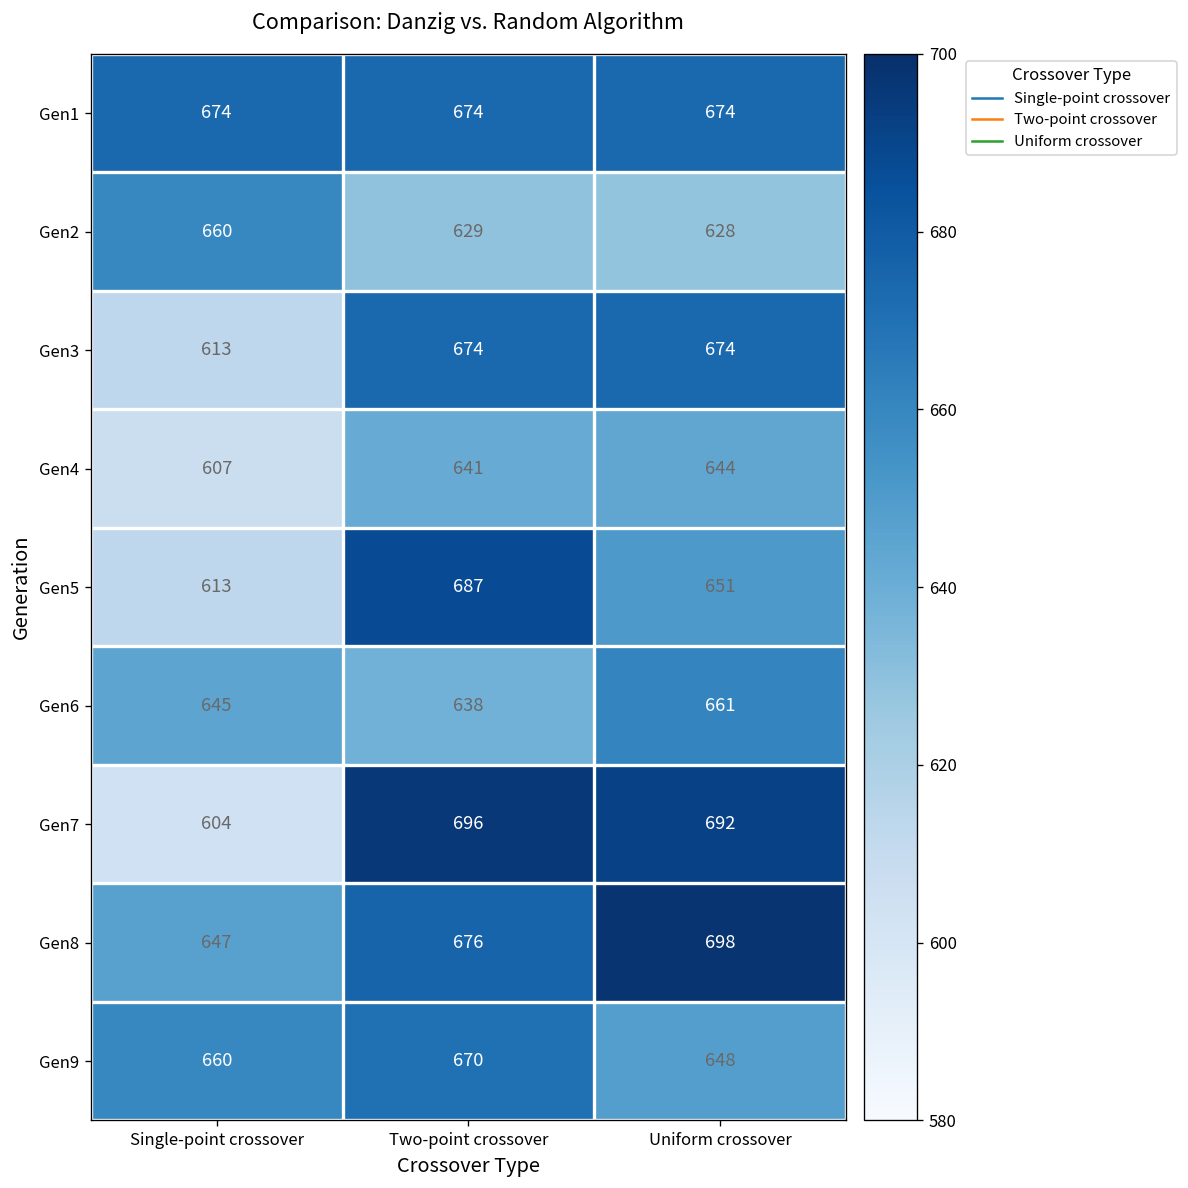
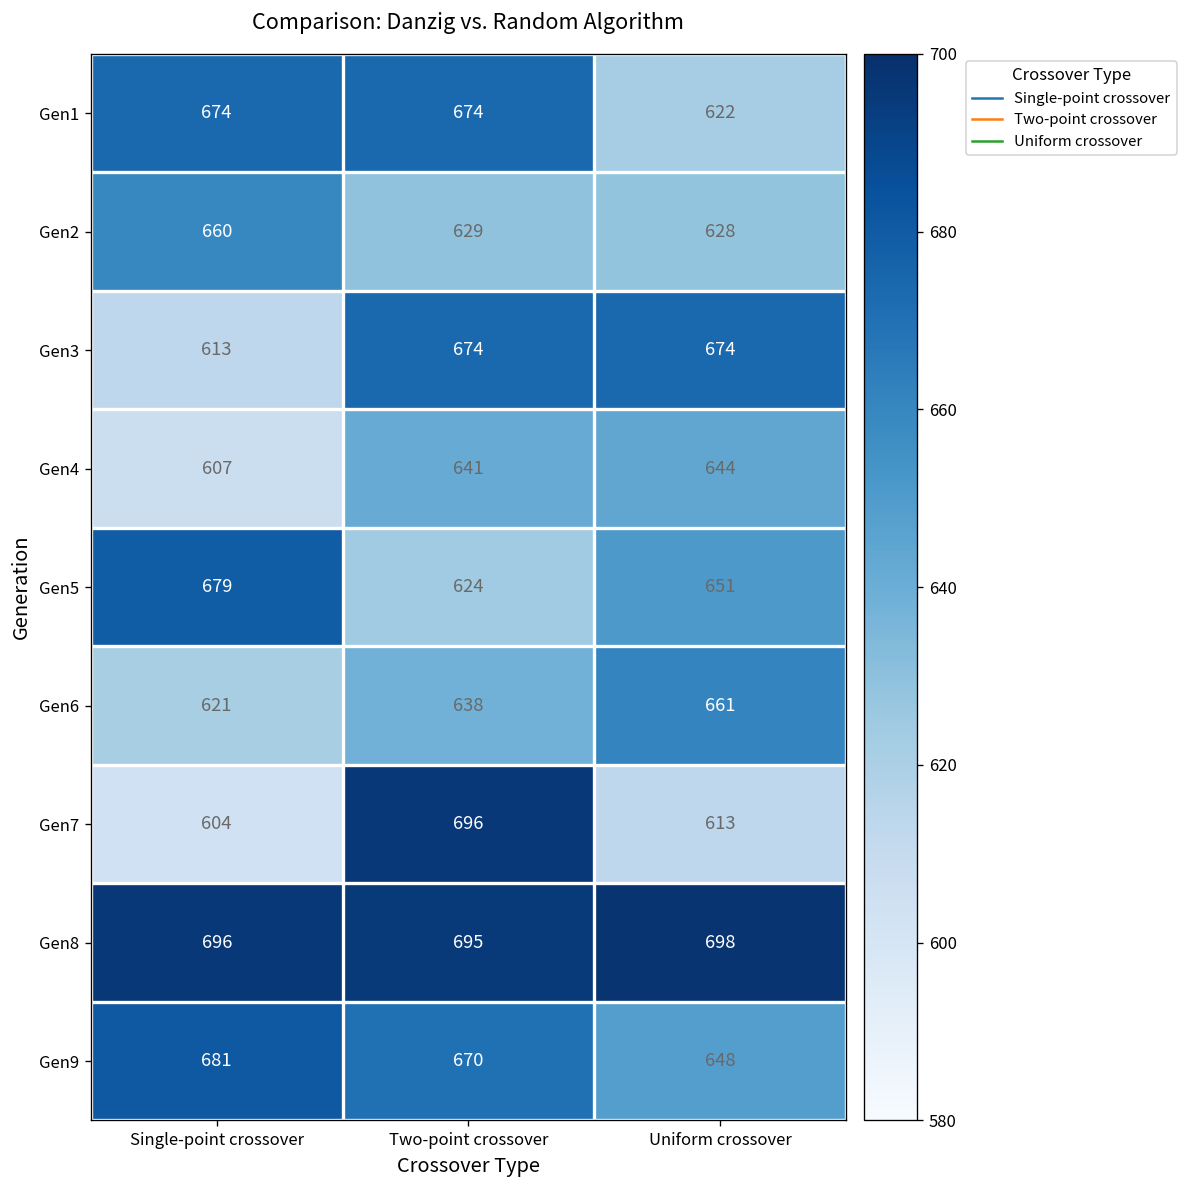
Gen1, Uniform crossover: 674 -> 622
Gen5, Single-point crossover: 613 -> 679
Gen5, Two-point crossover: 687 -> 624
Gen6, Single-point crossover: 645 -> 621
Gen7, Uniform crossover: 692 -> 613
Gen8, Single-point crossover: 647 -> 696
Gen8, Two-point crossover: 676 -> 695
Gen9, Single-point crossover: 660 -> 681
